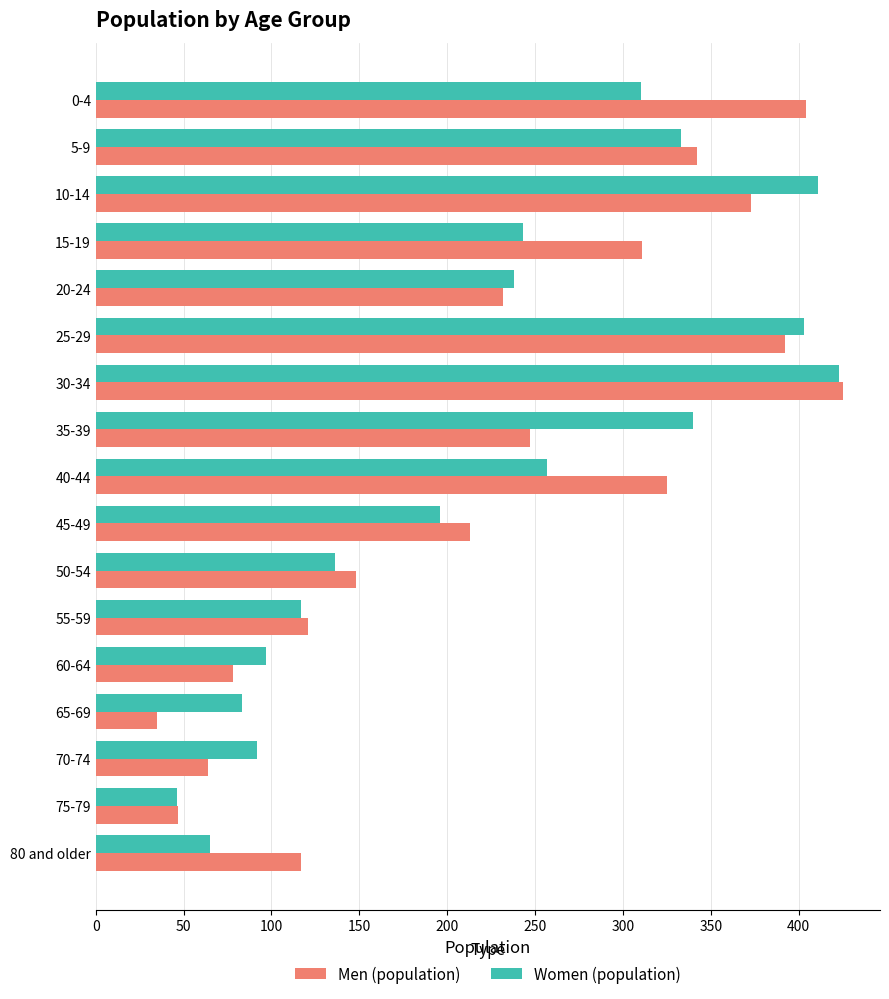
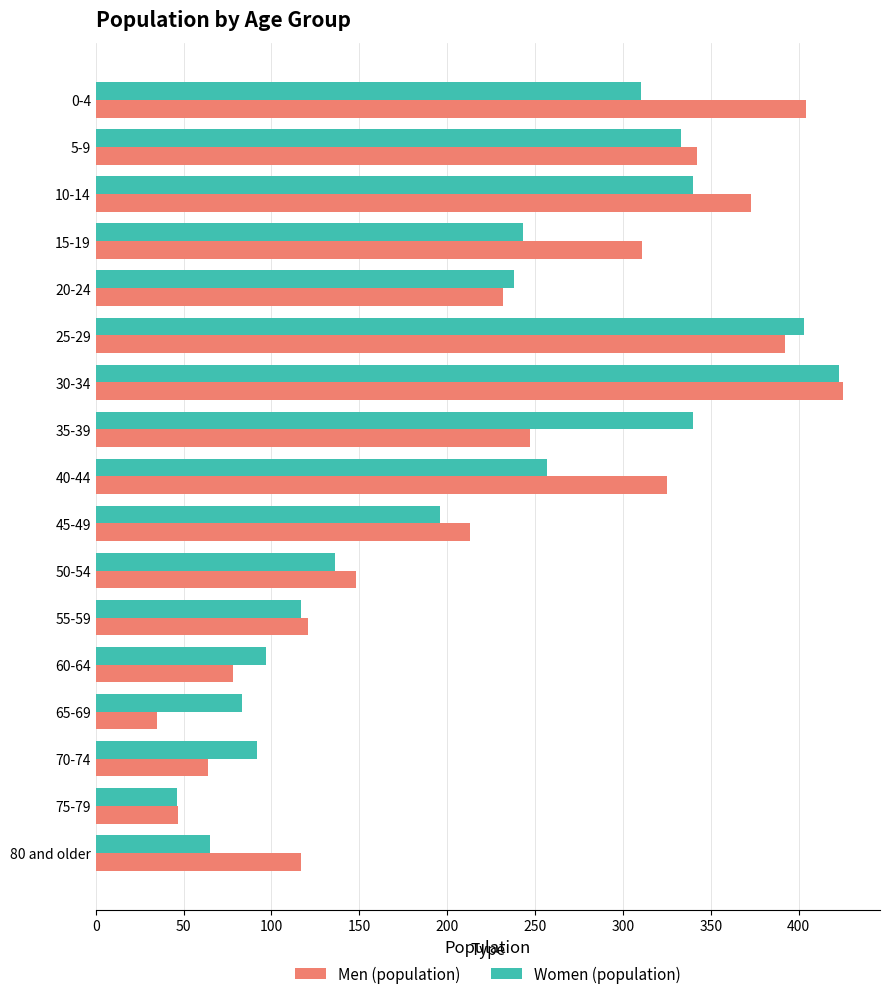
Women (population), 10-14: 411 -> 340
